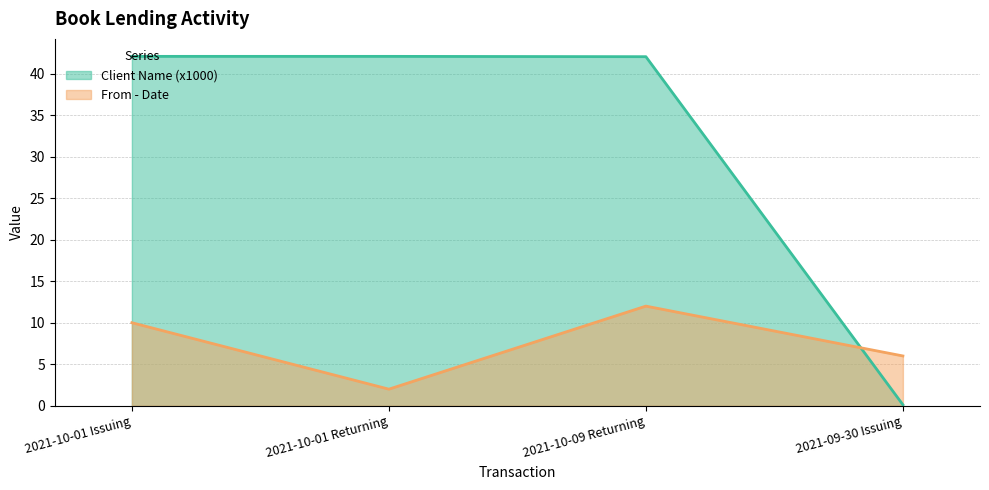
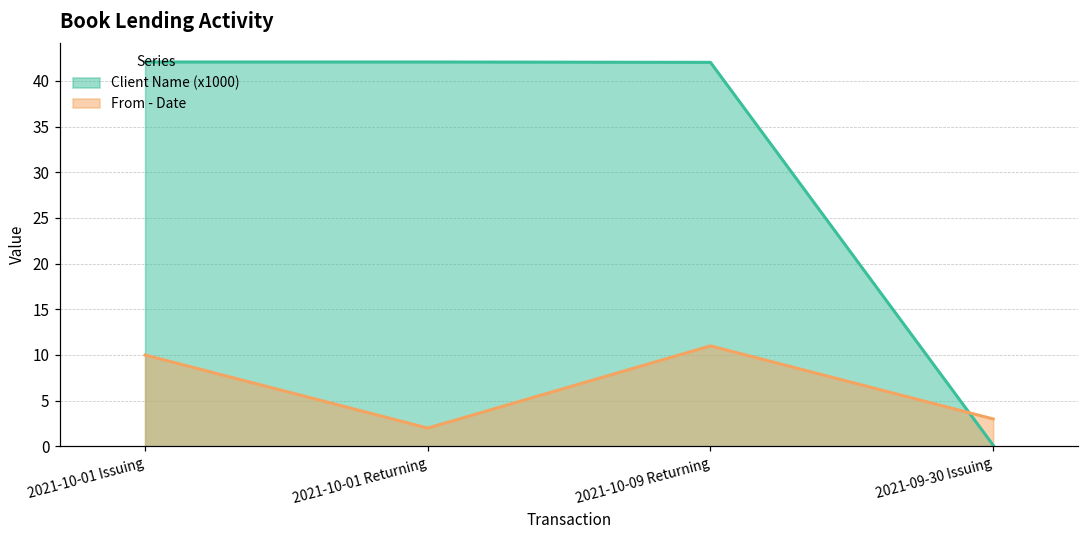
From - Date, 2021-10-09 Returning: 12 -> 11
From - Date, 2021-09-30 Issuing: 6 -> 3
